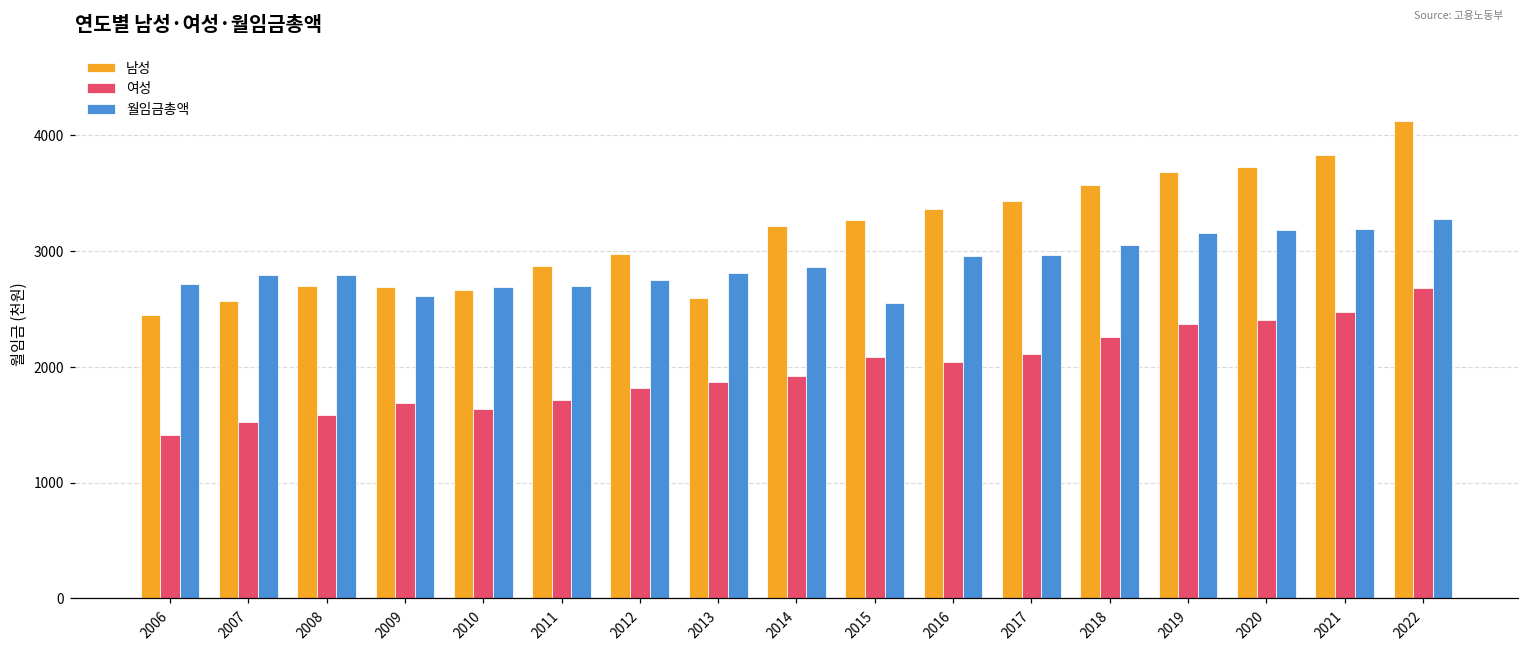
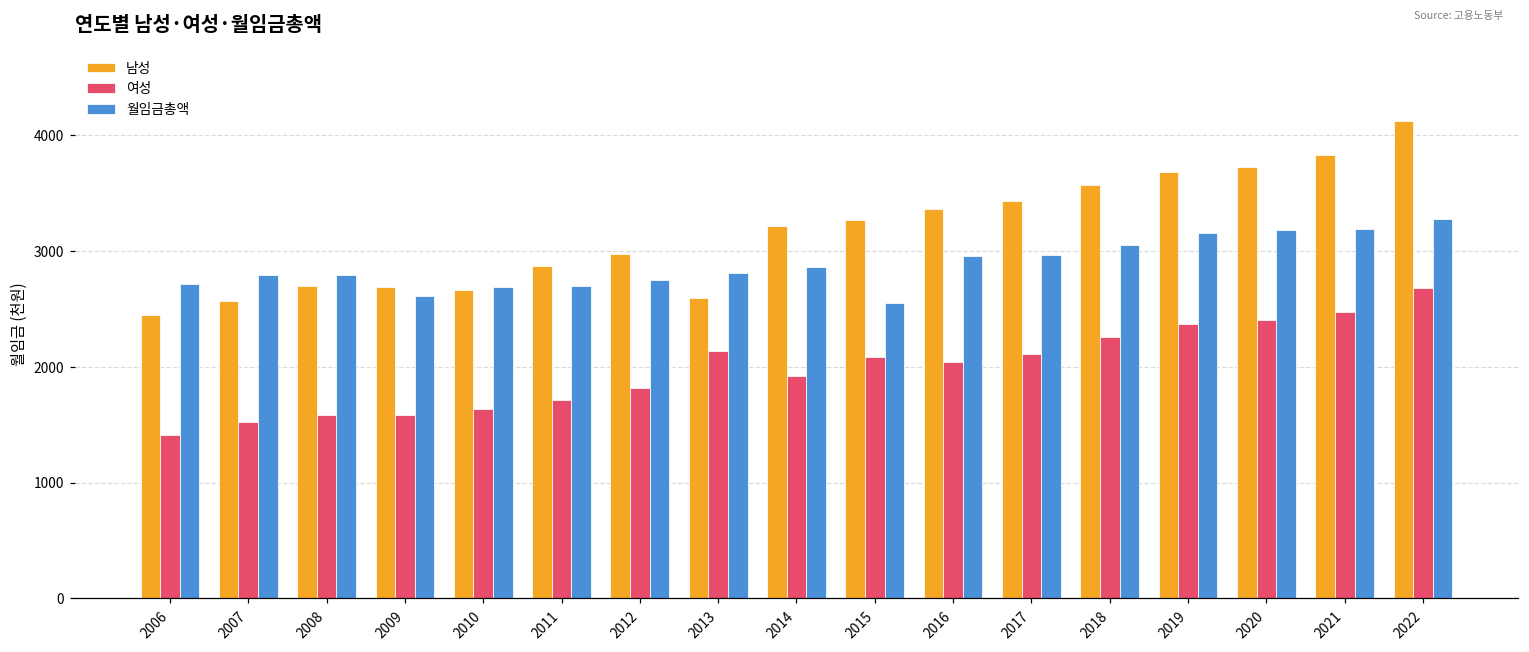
여성, 2009: 1690 -> 1590
여성, 2013: 1870 -> 2140
